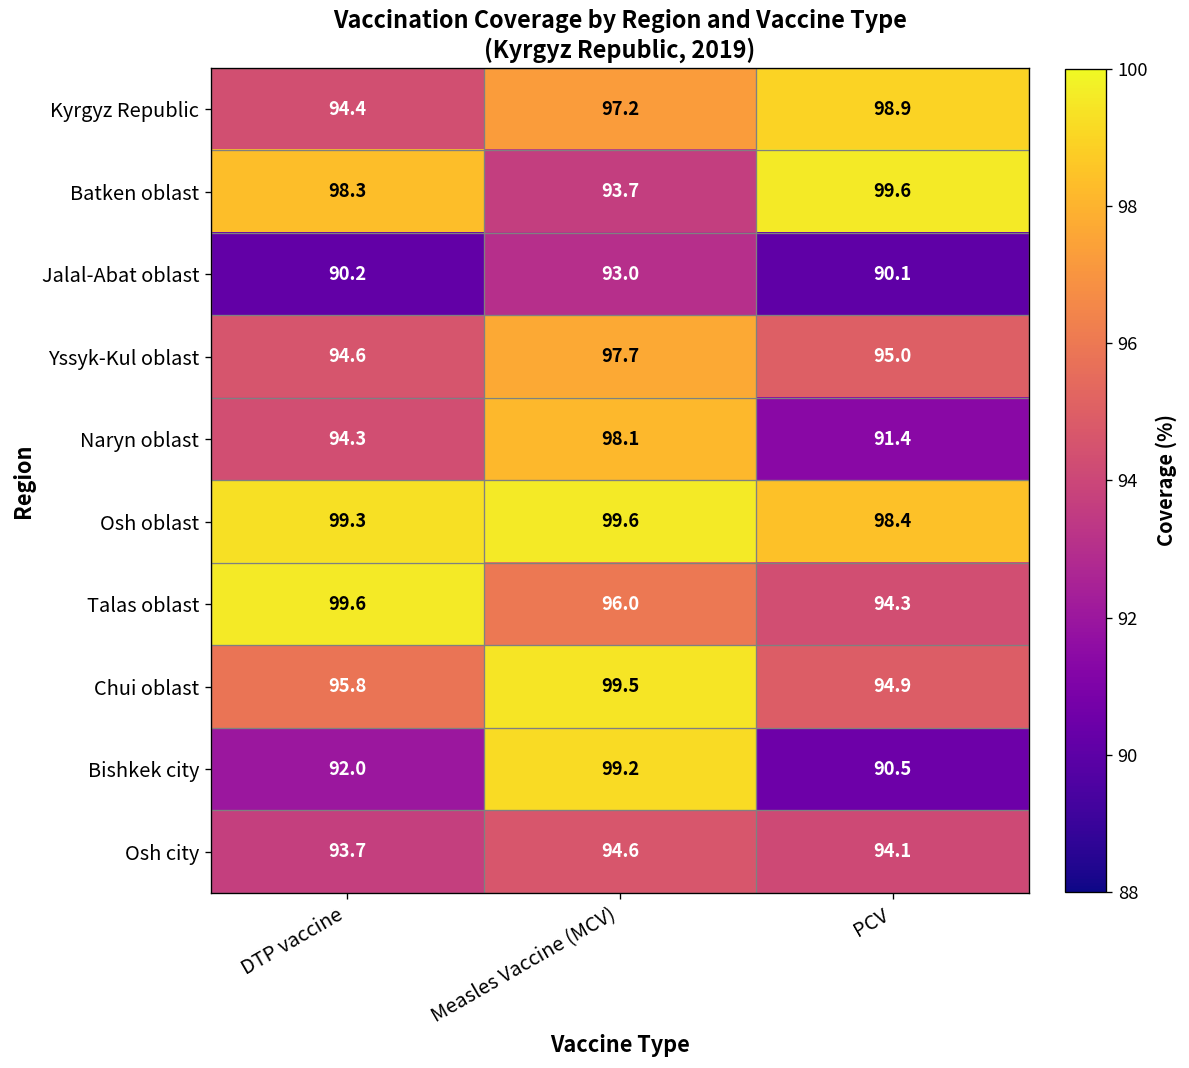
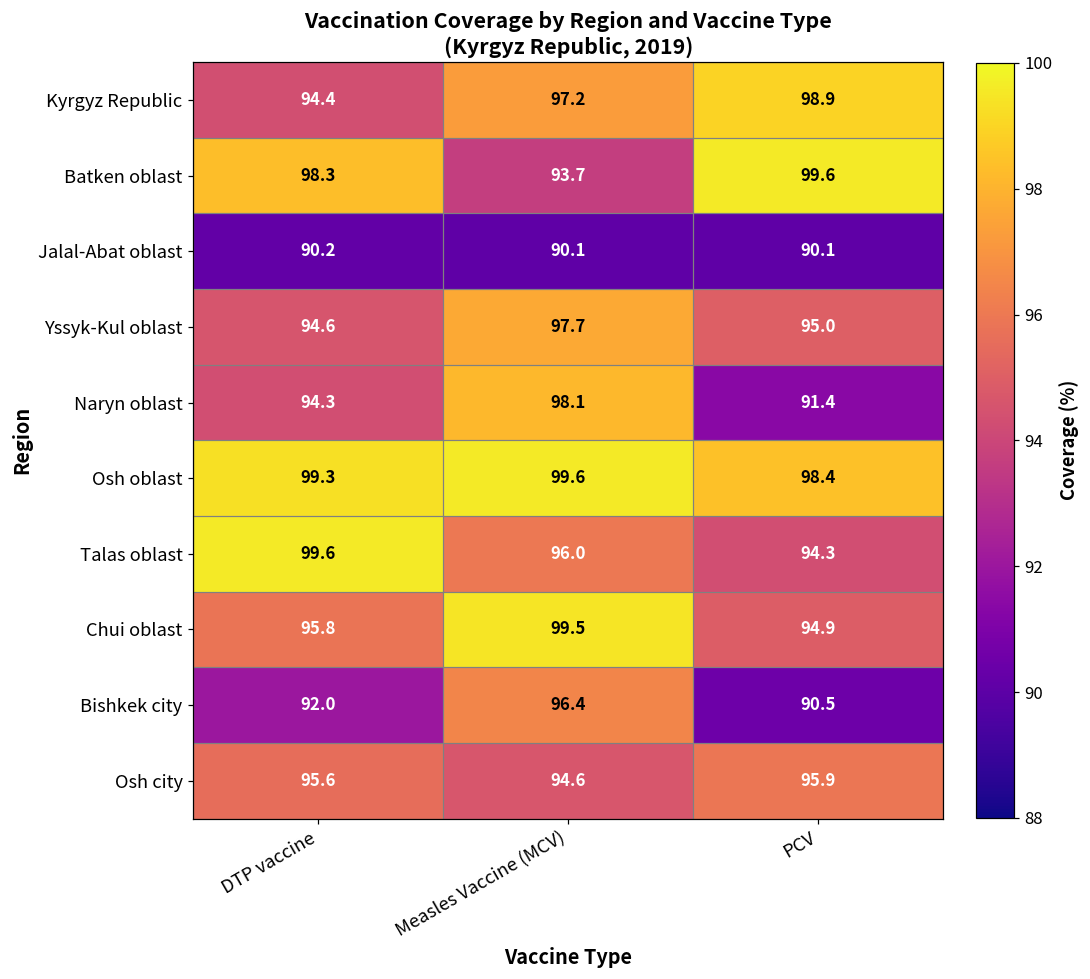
Jalal-Abat oblast, Measles Vaccine (MCV): 93.0 -> 90.1
Bishkek city, Measles Vaccine (MCV): 99.2 -> 96.4
Osh city, DTP vaccine: 93.7 -> 95.6
Osh city, PCV: 94.1 -> 95.9
